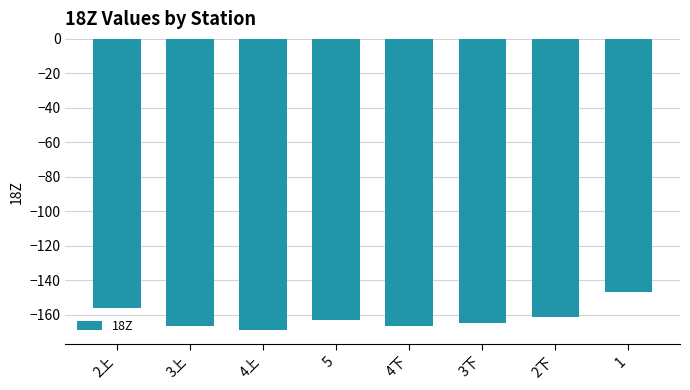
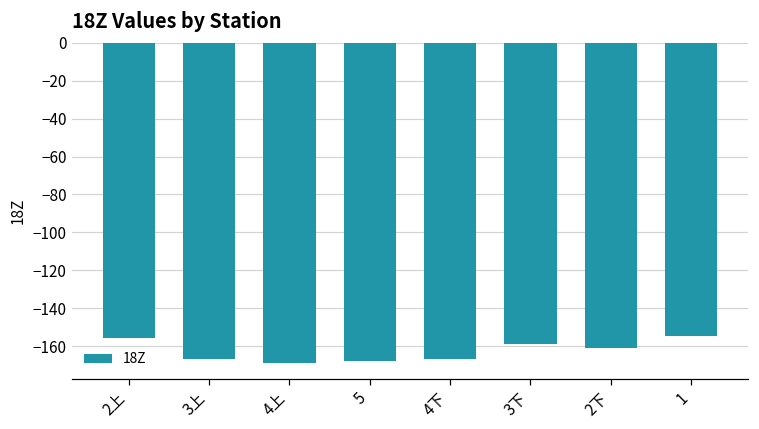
5: -163 -> -168
3下: -165 -> -159
1: -147 -> -155
